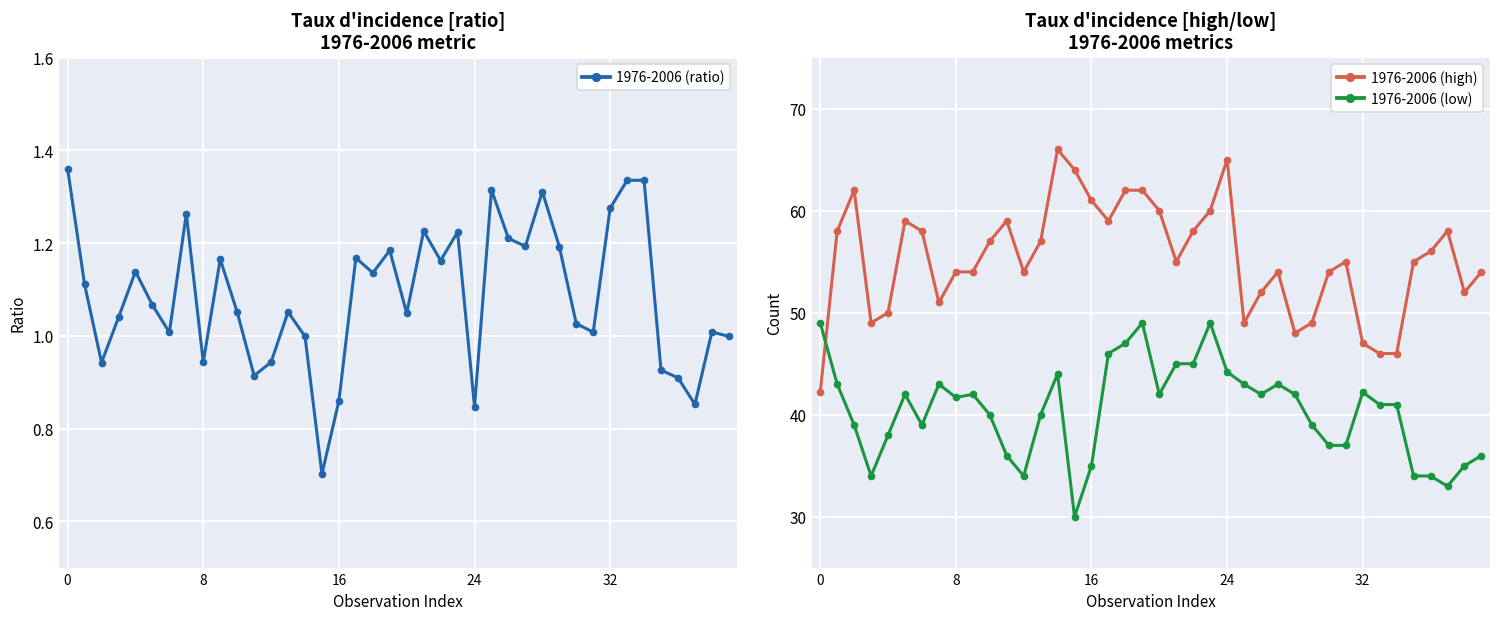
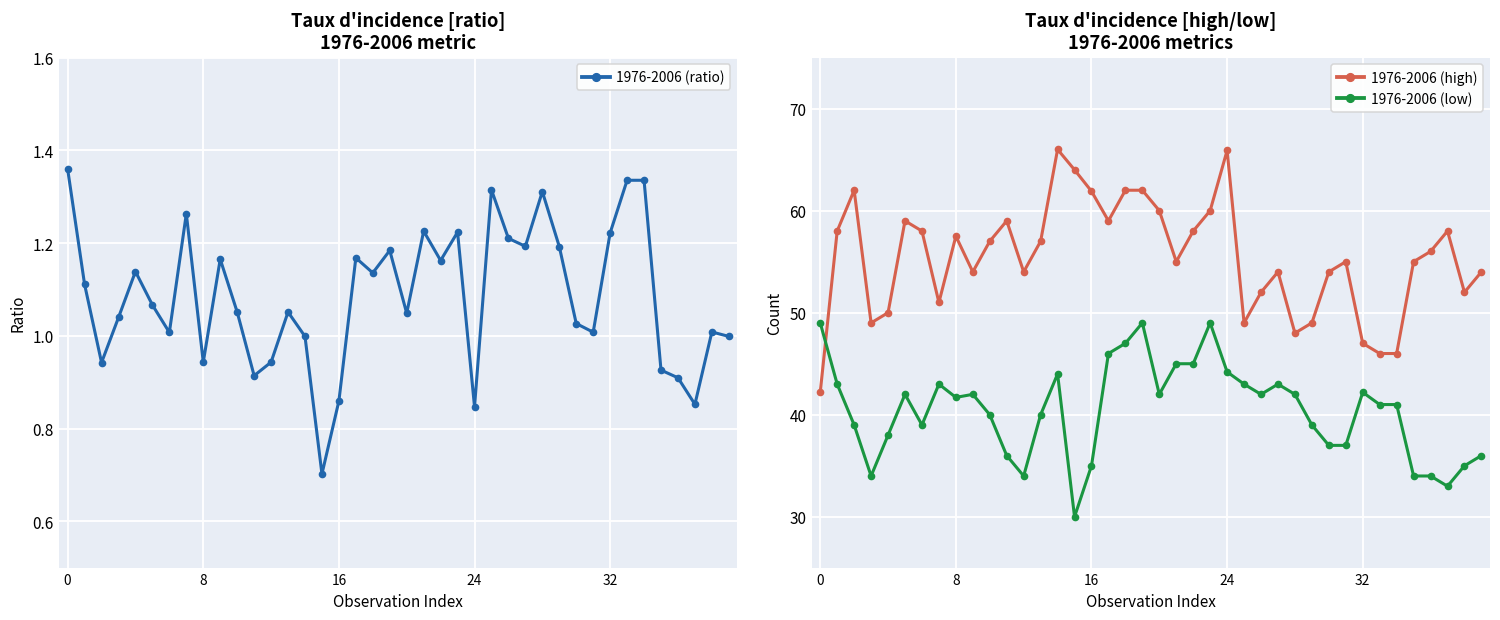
Taux d'incidence [ratio] 1976-2006 metric, 32: 1.28 -> 1.22
Taux d'incidence [high/low] 1976-2006 metrics, 1976-2006 (high), 8: 54 -> 58
Taux d'incidence [high/low] 1976-2006 metrics, 1976-2006 (high), 16: 61 -> 62
Taux d'incidence [high/low] 1976-2006 metrics, 1976-2006 (high), 24: 65 -> 66
